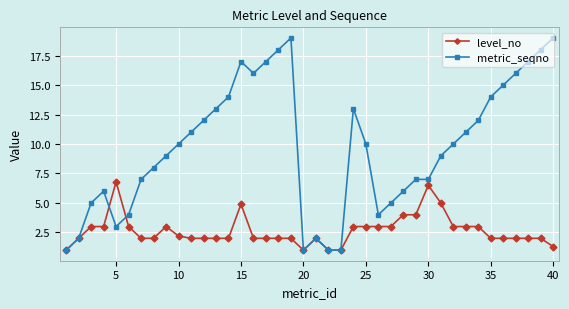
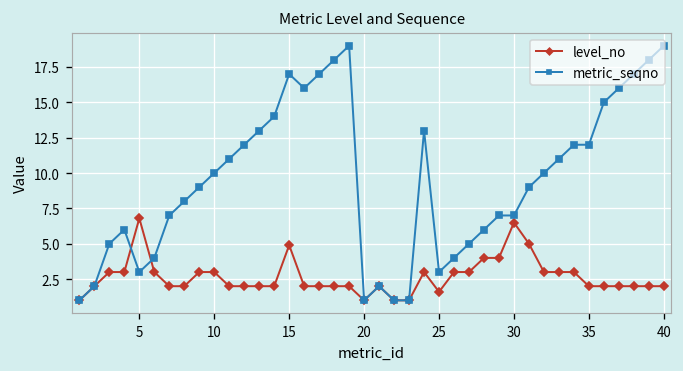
level_no, 10: 2.2 -> 3.0
level_no, 25: 3.0 -> 1.6
metric_seqno, 25: 10 -> 3
metric_seqno, 35: 14 -> 12
level_no, 40: 1.3 -> 2.0
